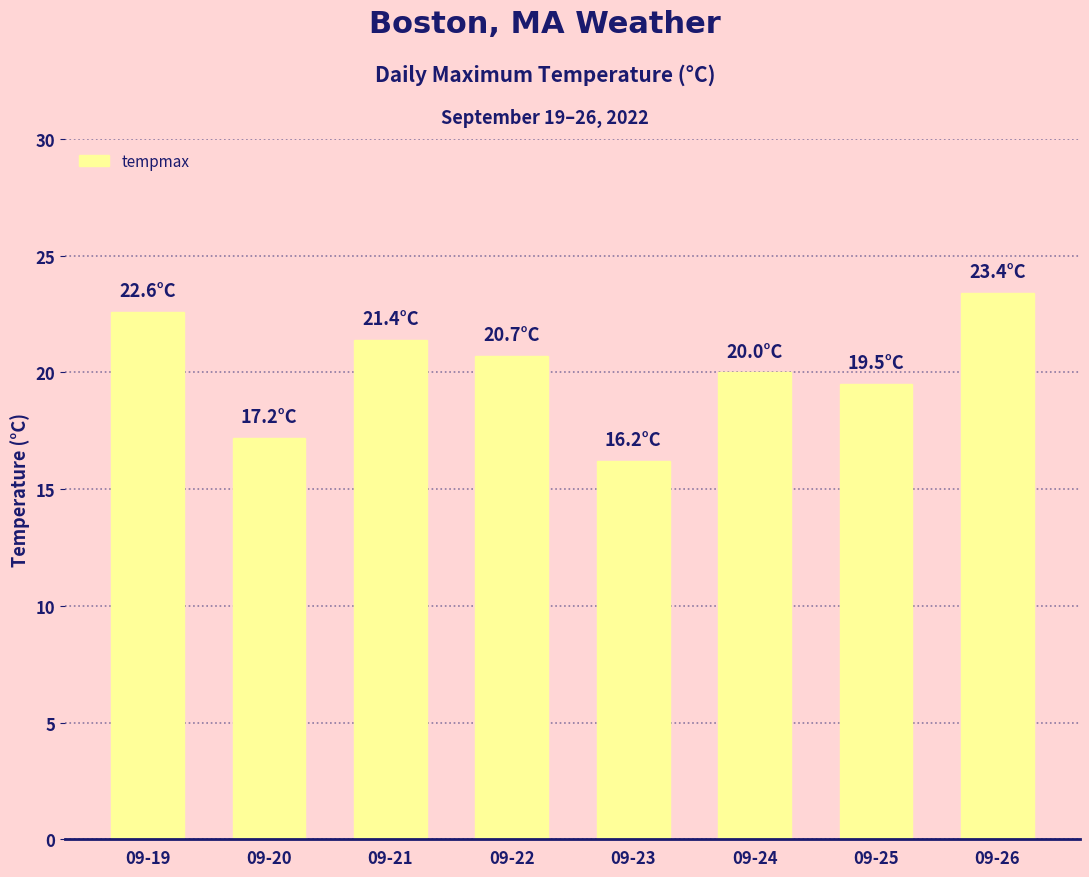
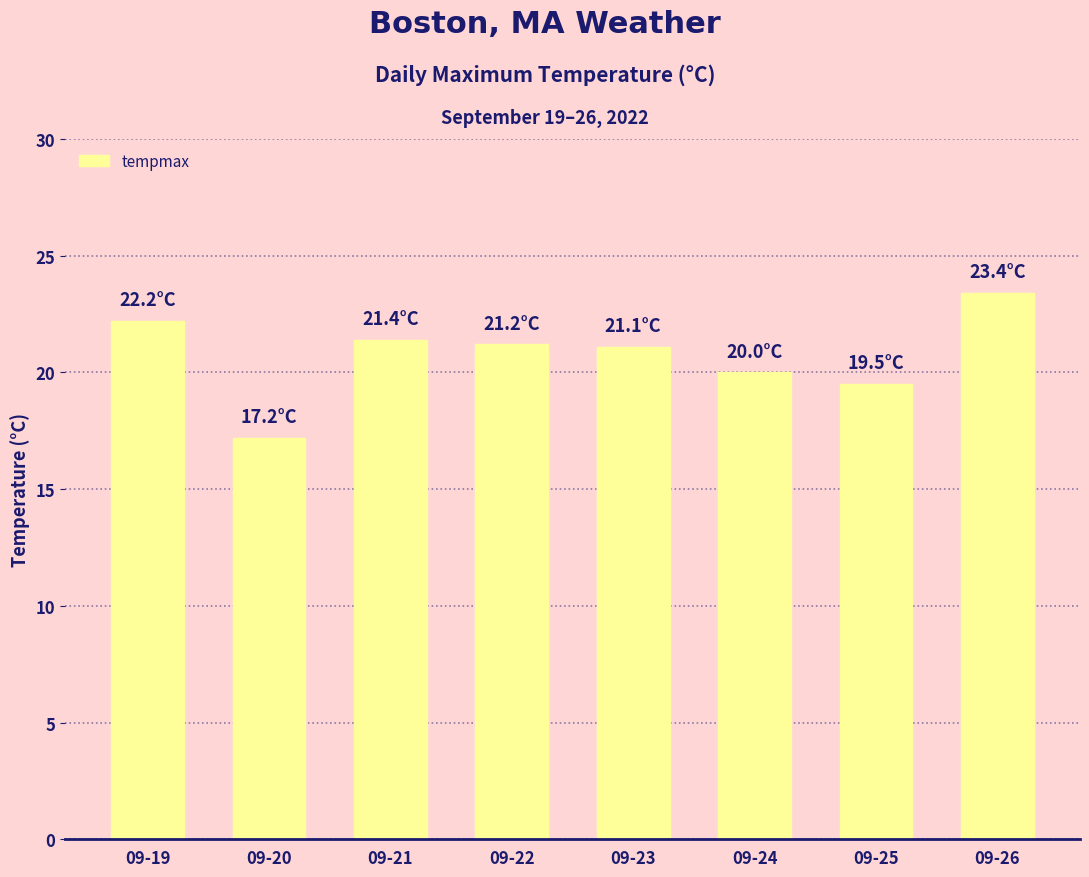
09-19: 22.6°C -> 22.2°C
09-22: 20.7°C -> 21.2°C
09-23: 16.2°C -> 21.1°C
